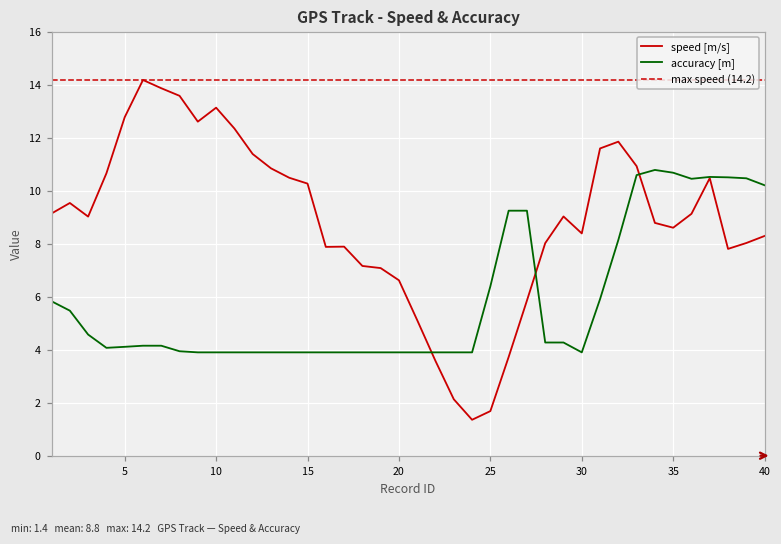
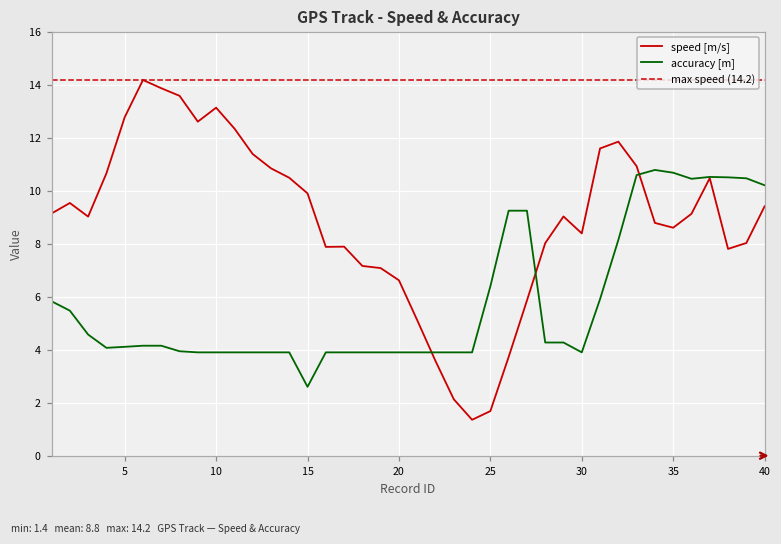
speed [m/s], 15: 10.3 -> 9.9
accuracy [m], 15: 3.9 -> 2.6
speed [m/s], 40: 8.3 -> 9.4
